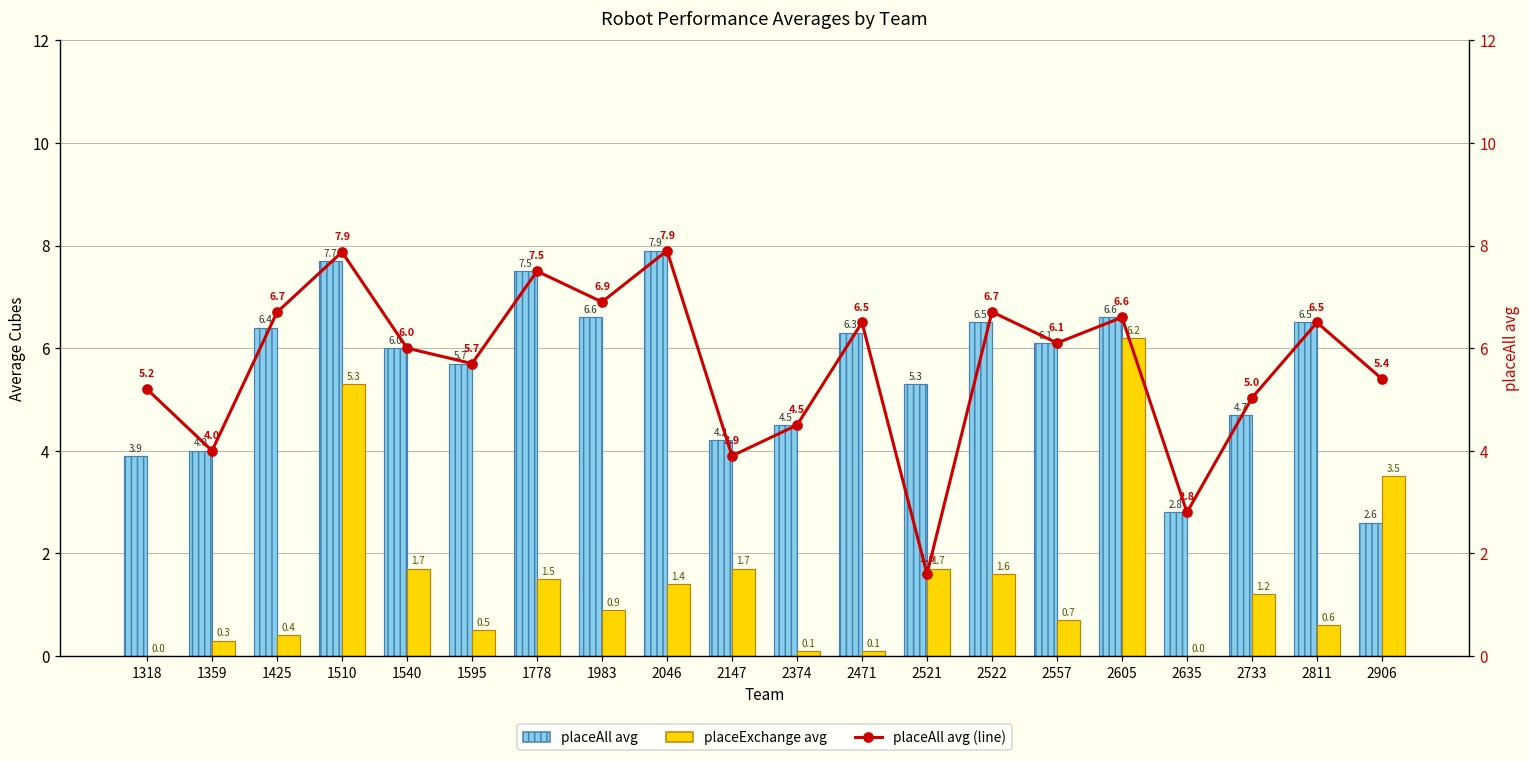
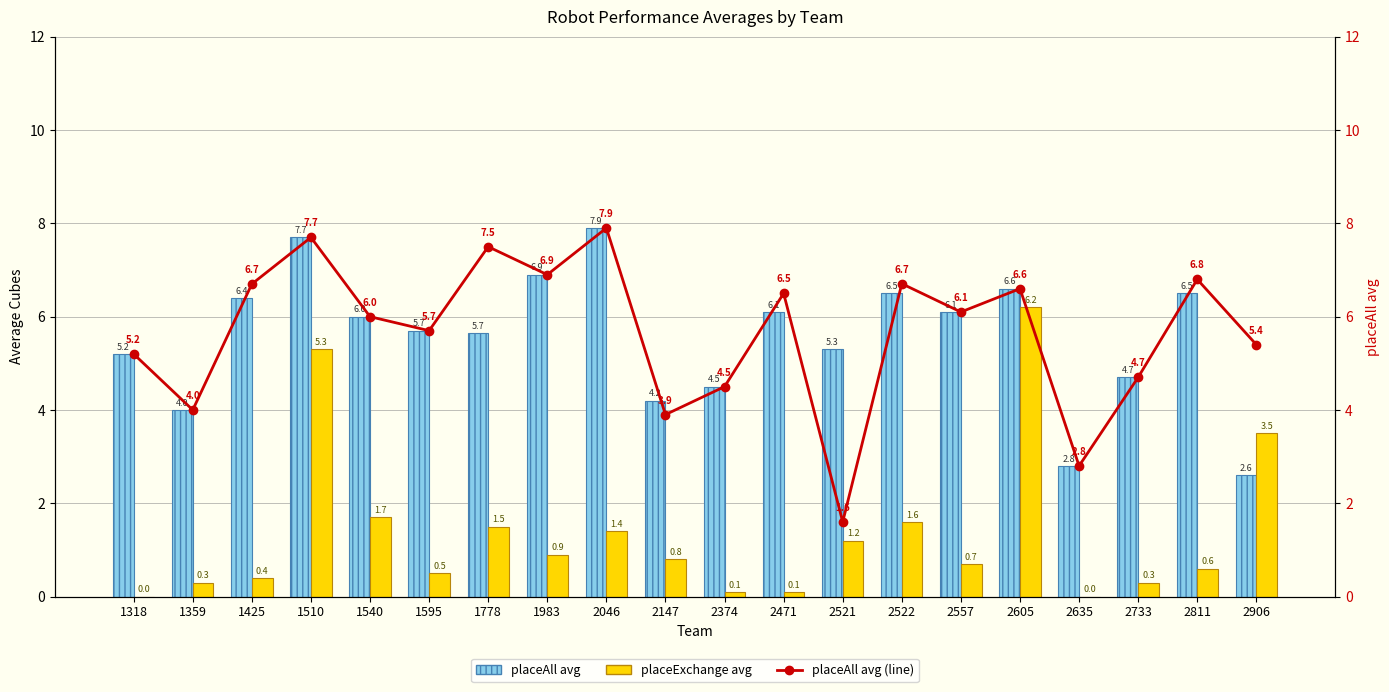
placeAll avg, 1318: 3.9 -> 5.2
placeAll avg, 1778: 7.5 -> 5.7
placeAll avg, 1983: 6.6 -> 6.9
placeExchange avg, 2147: 1.7 -> 0.8
placeAll avg, 2471: 6.3 -> 6.1
placeExchange avg, 2521: 1.7 -> 1.2
placeExchange avg, 2733: 1.2 -> 0.3
placeAll avg (line), 1510: 7.9 -> 7.7
placeAll avg (line), 2733: 5.0 -> 4.7
placeAll avg (line), 2811: 6.5 -> 6.8
